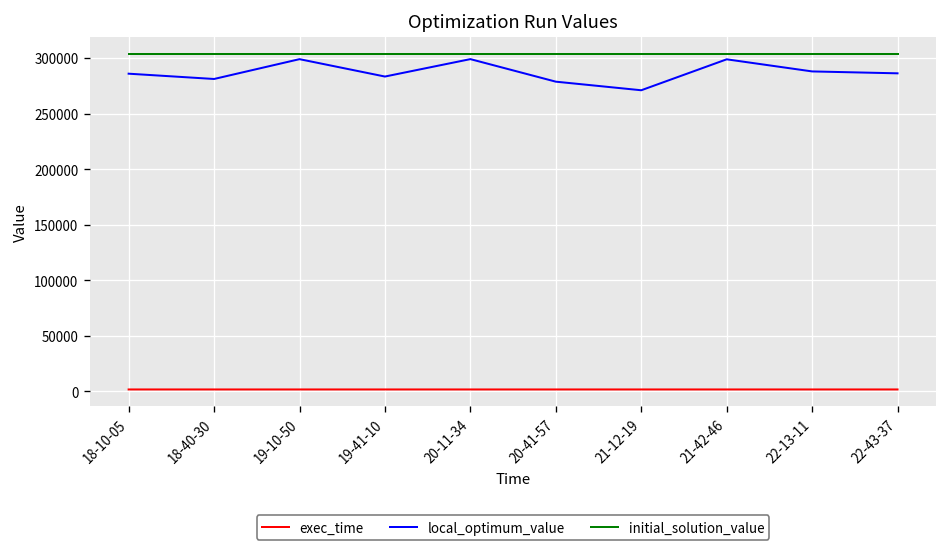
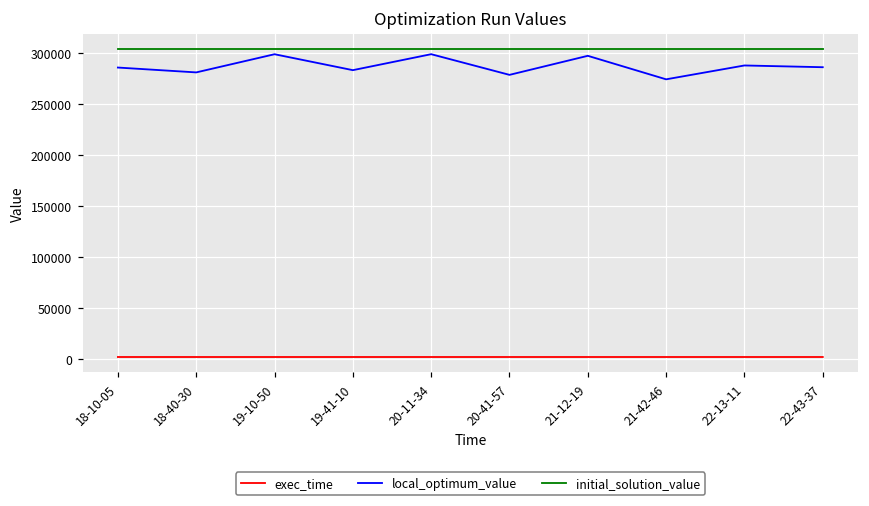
local_optimum_value, 21-12-19: 270000 -> 300000
local_optimum_value, 21-42-46: 300000 -> 270000
